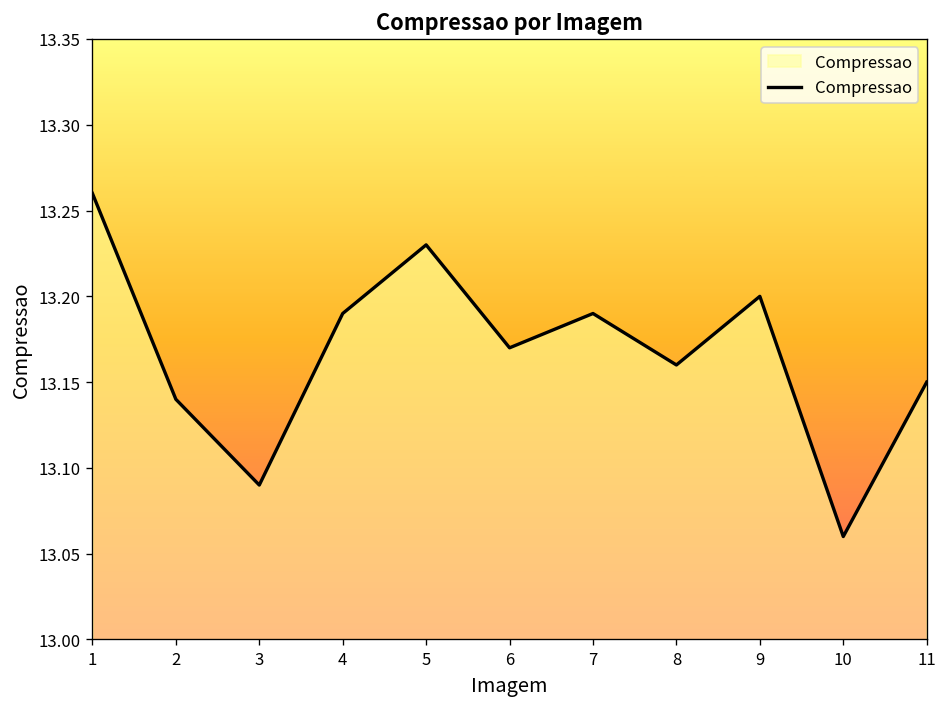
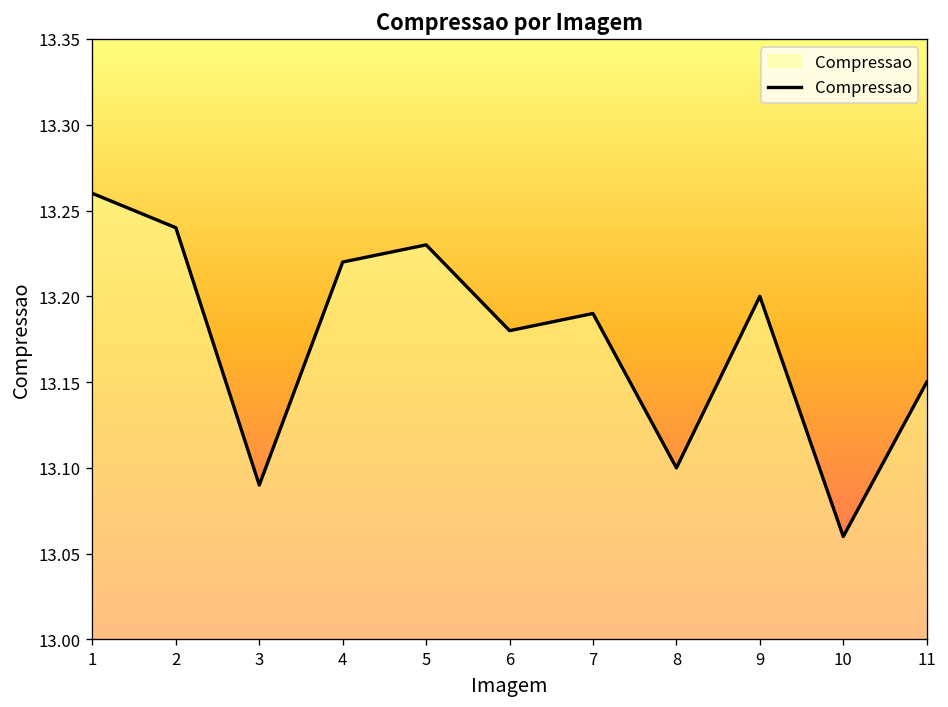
2: 13.14 -> 13.24
4: 13.19 -> 13.22
6: 13.17 -> 13.18
8: 13.16 -> 13.10
